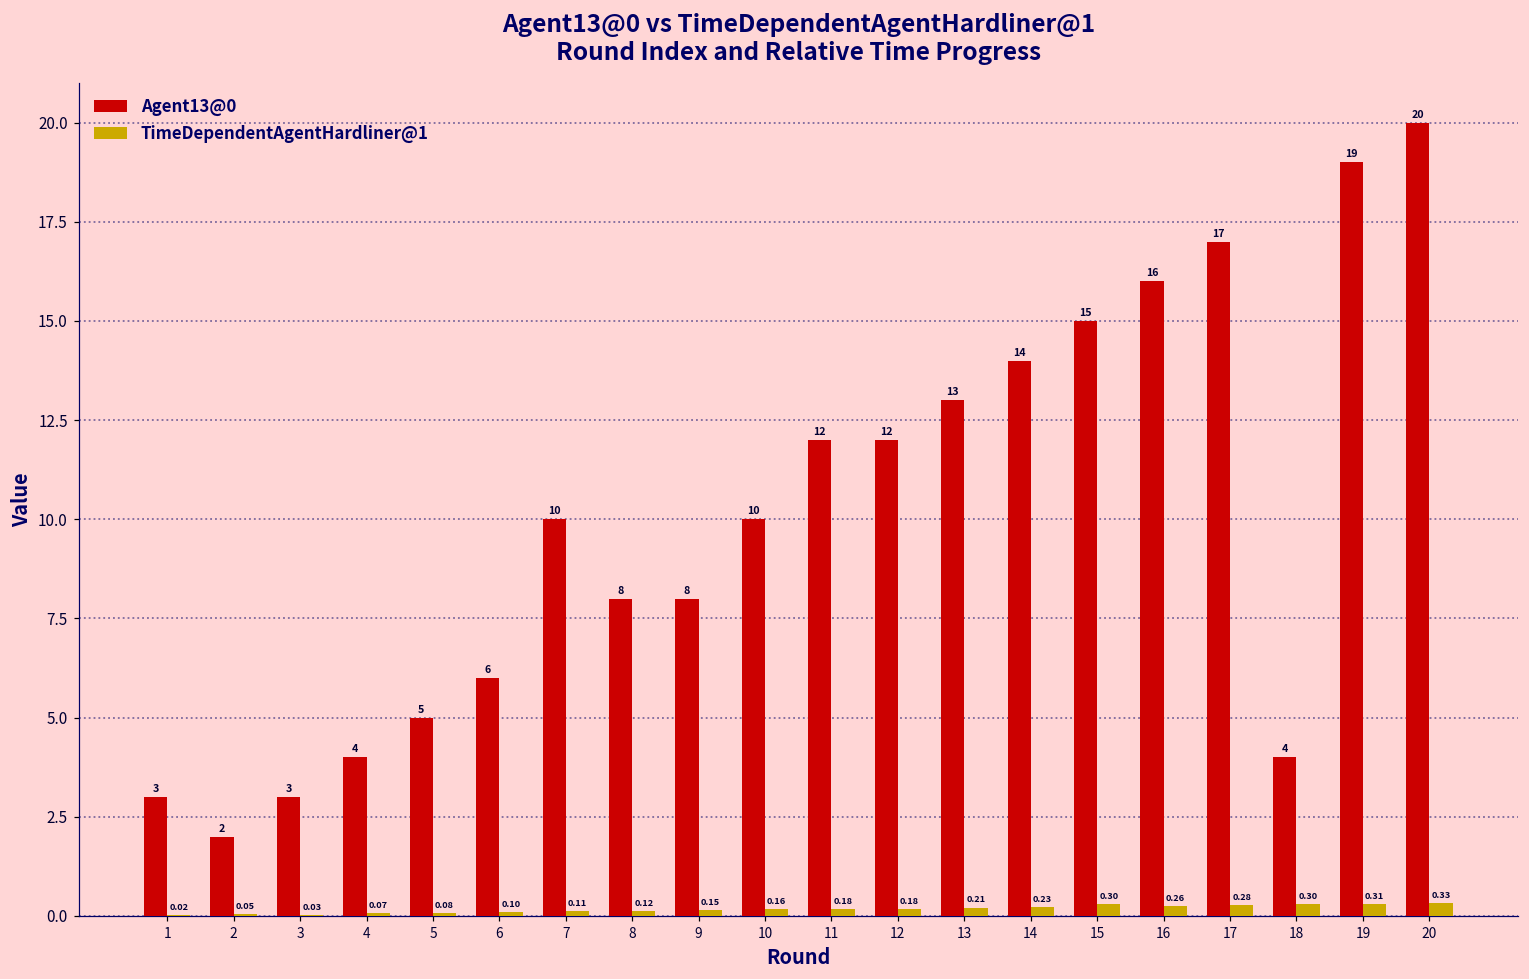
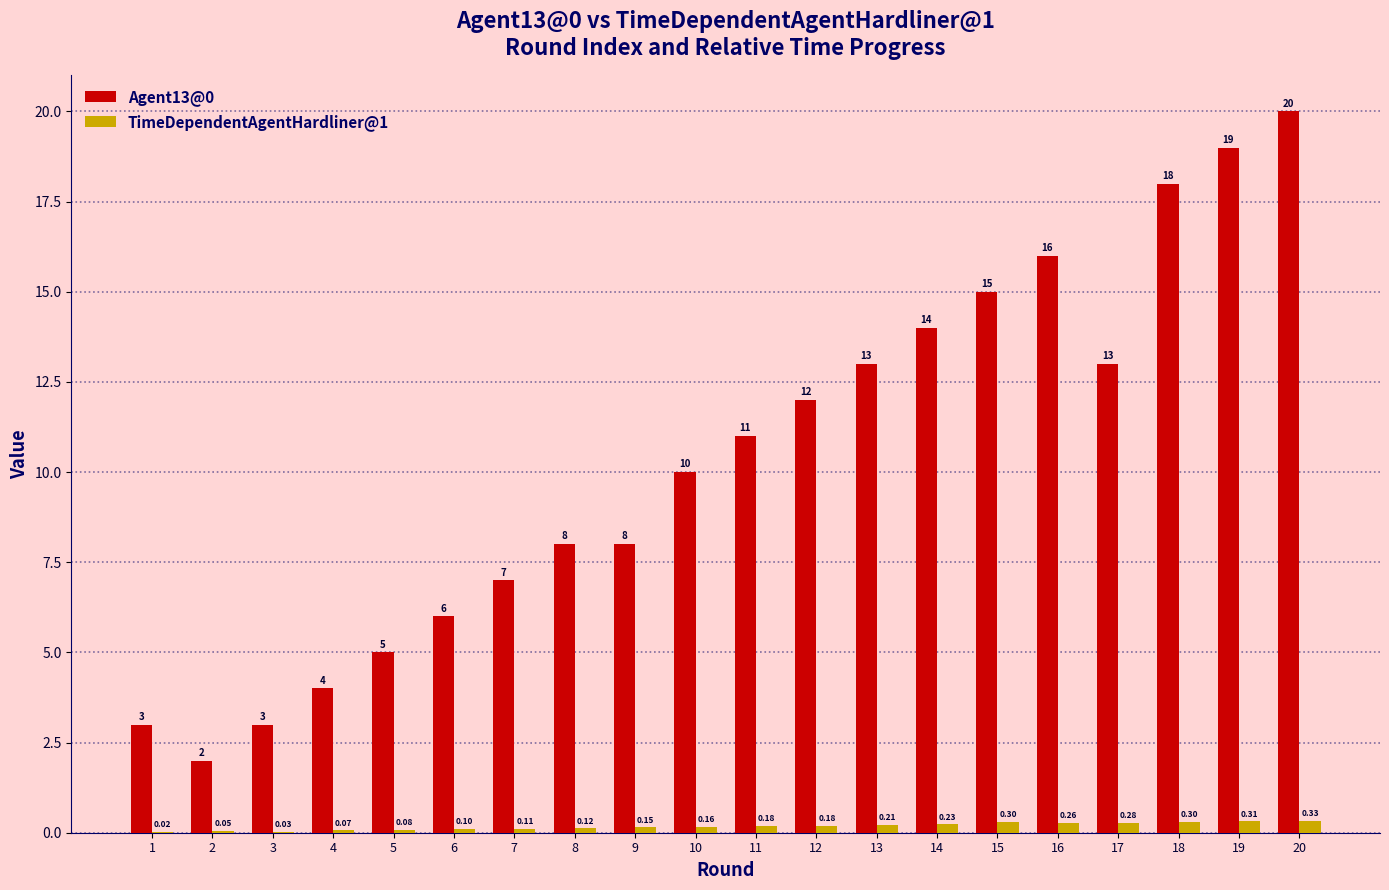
Agent13@0, 7: 10 -> 7
Agent13@0, 11: 12 -> 11
Agent13@0, 17: 17 -> 13
Agent13@0, 18: 4 -> 18
